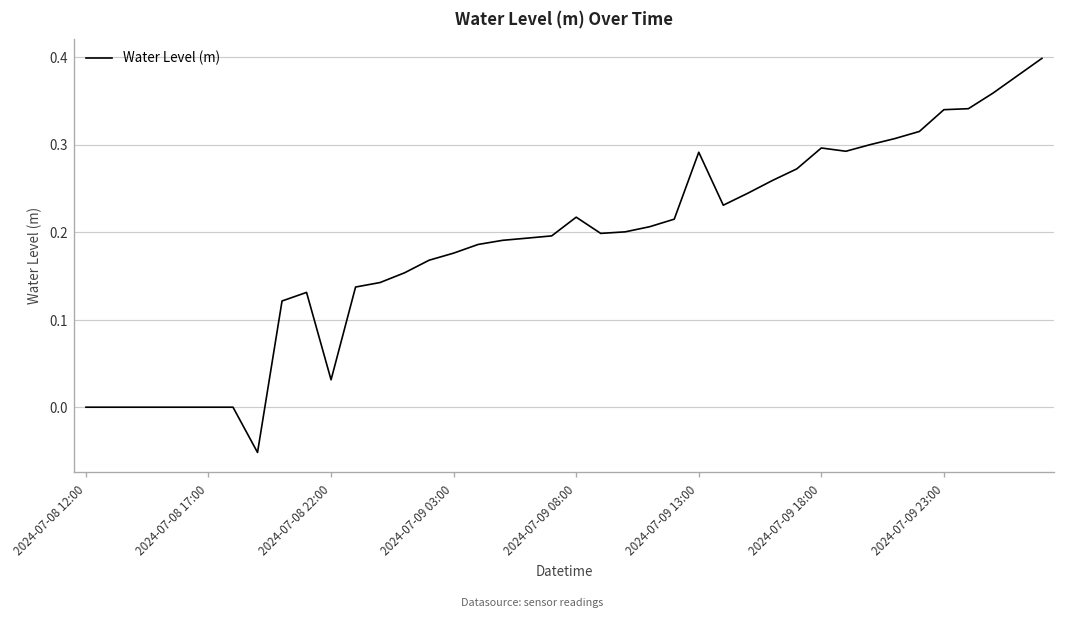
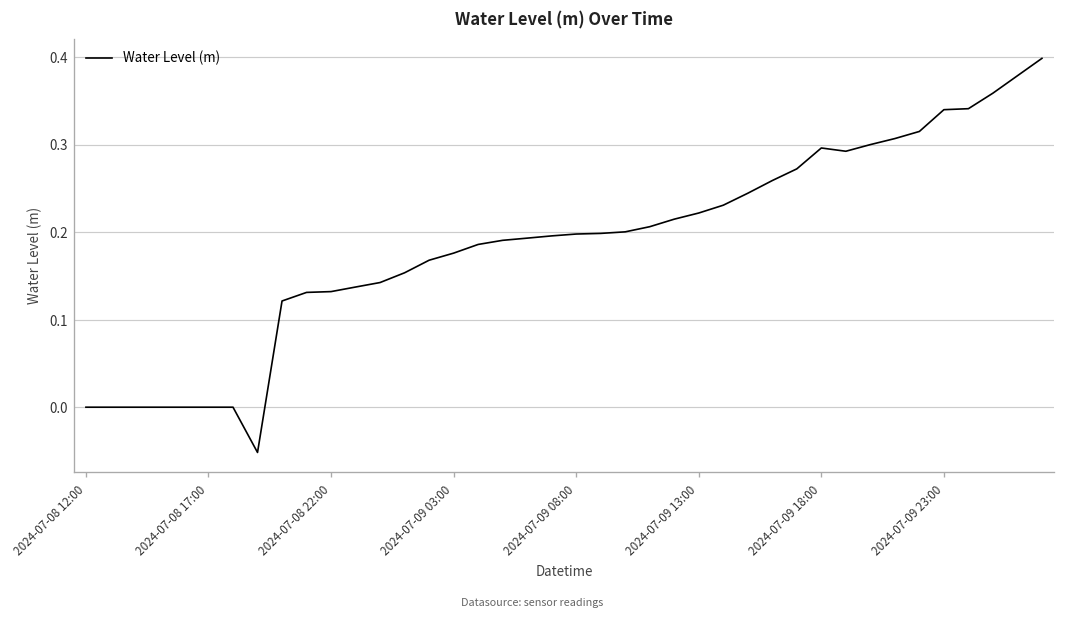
2024-07-08 22:00: 0.03 -> 0.13
2024-07-09 08:00: 0.22 -> 0.20
2024-07-09 13:00: 0.29 -> 0.22
